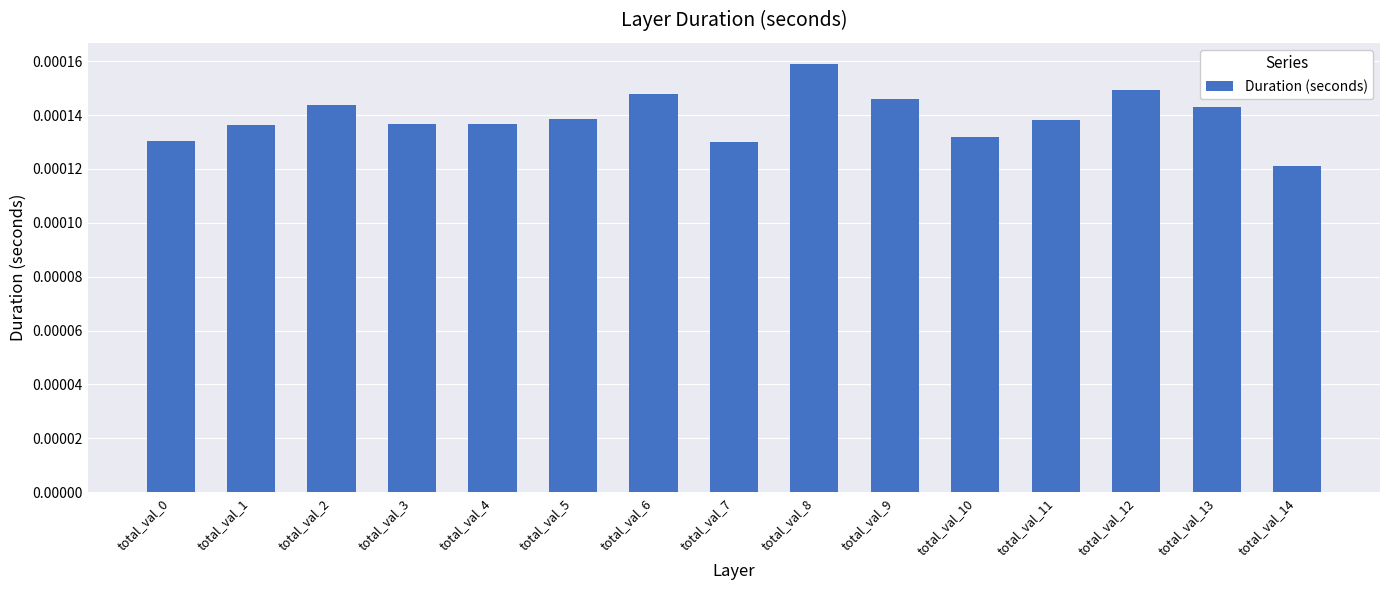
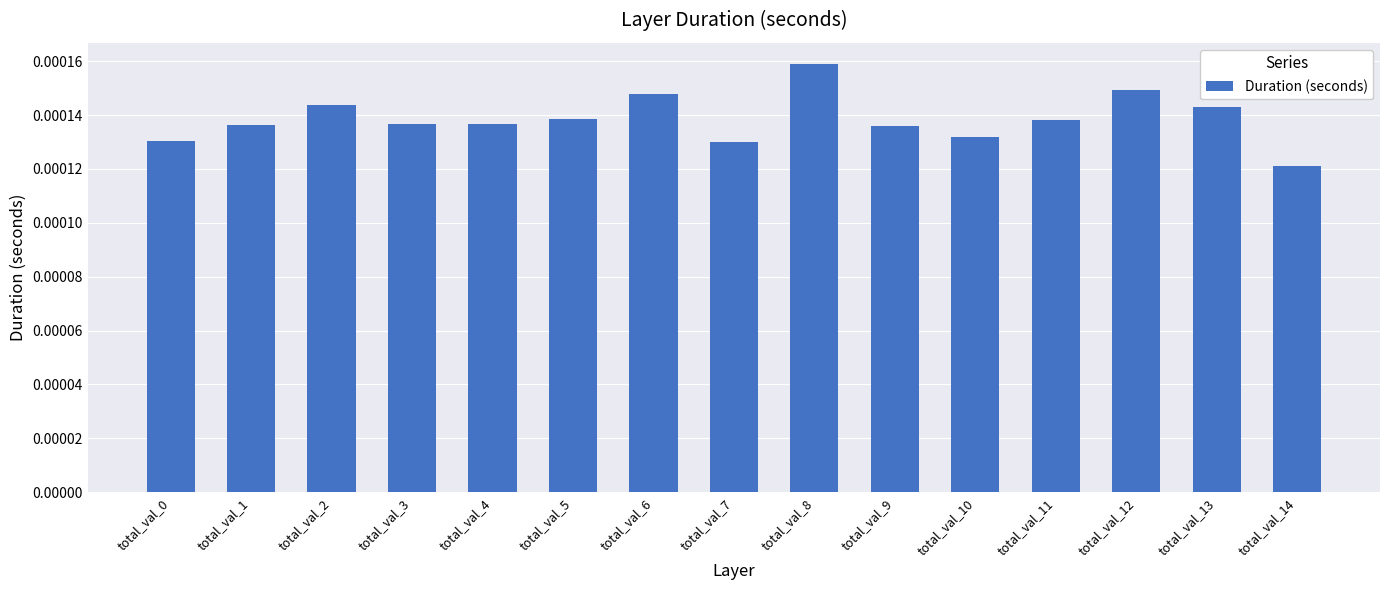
total_val_9: 0.000146 -> 0.000136
